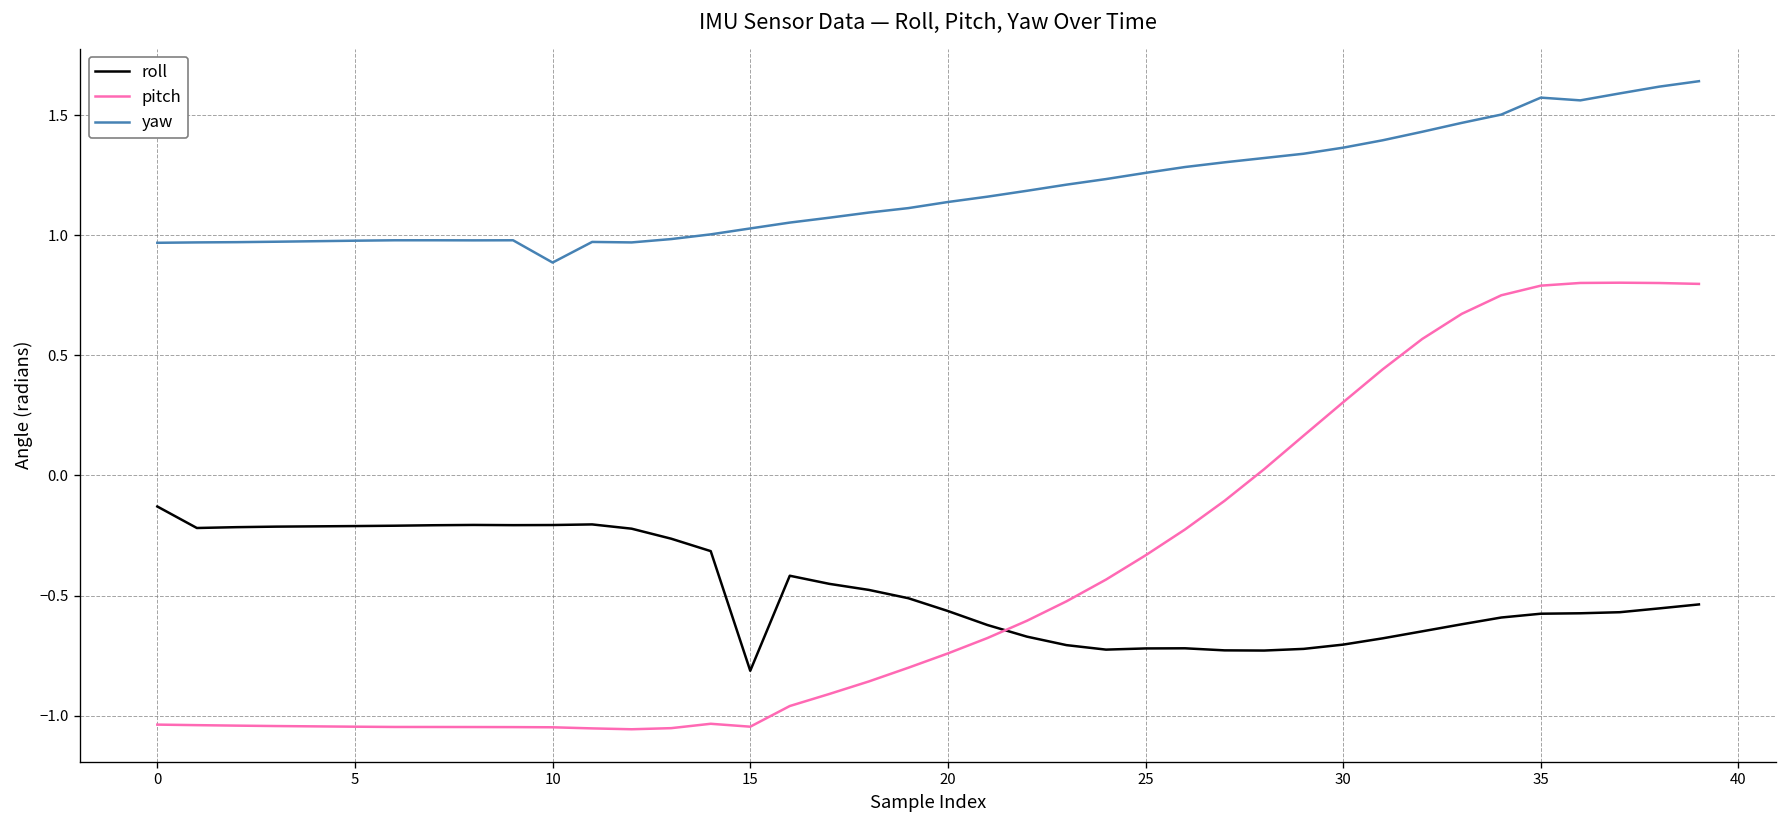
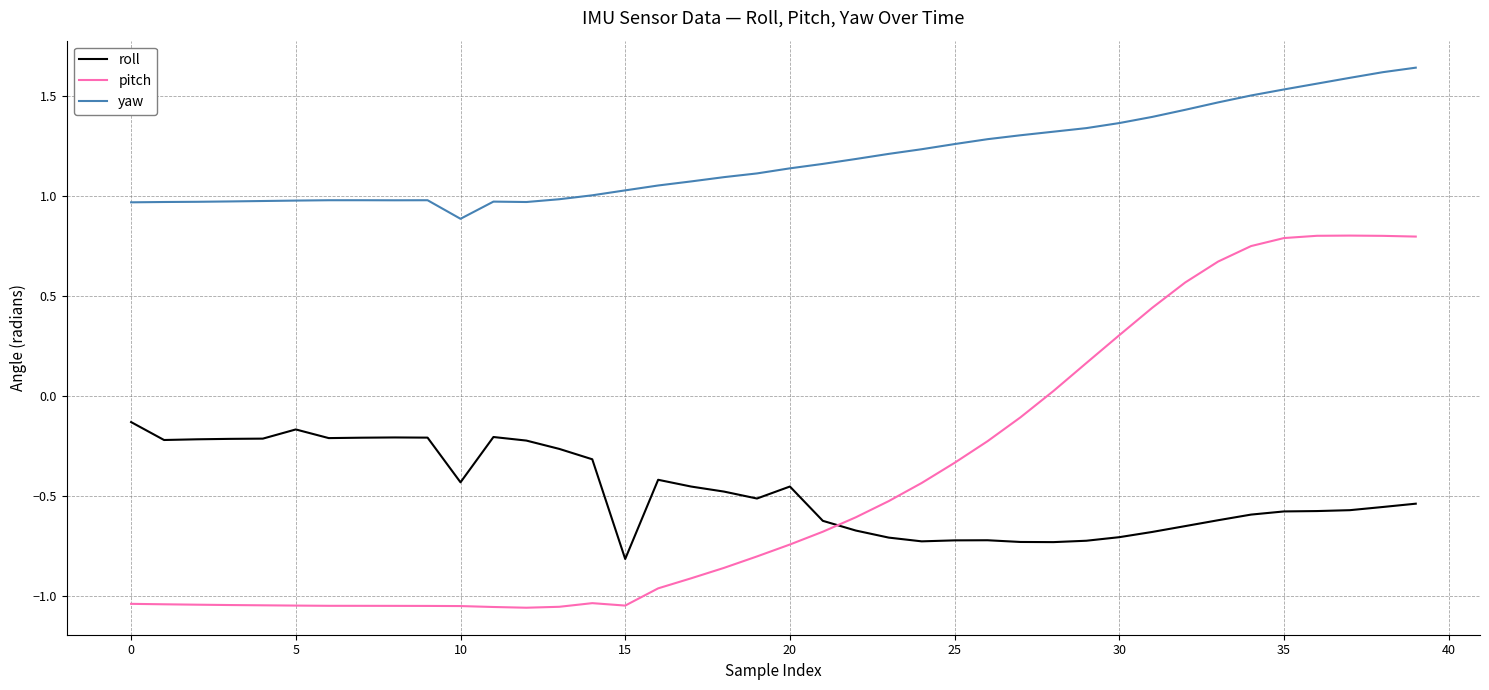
roll, 5: -0.21 -> -0.17
roll, 10: -0.21 -> -0.43
roll, 20: -0.56 -> -0.45
yaw, 35: 1.57 -> 1.53
